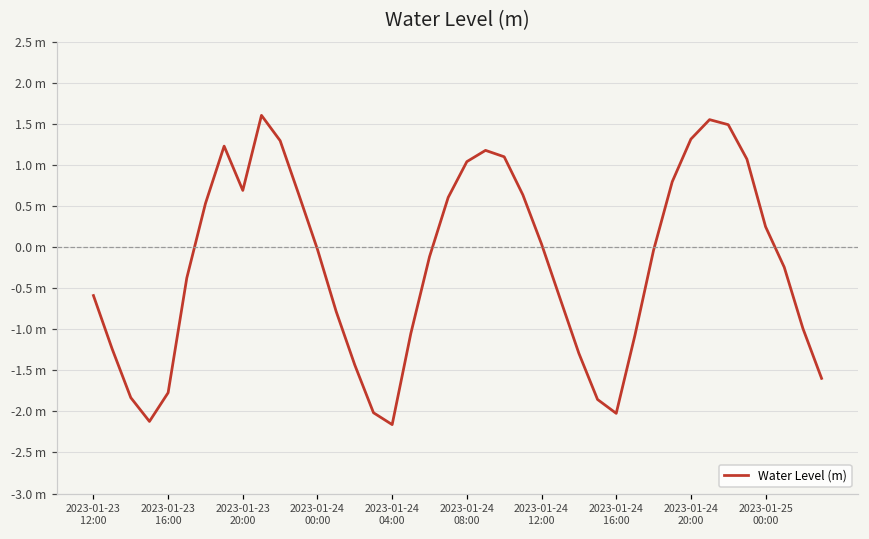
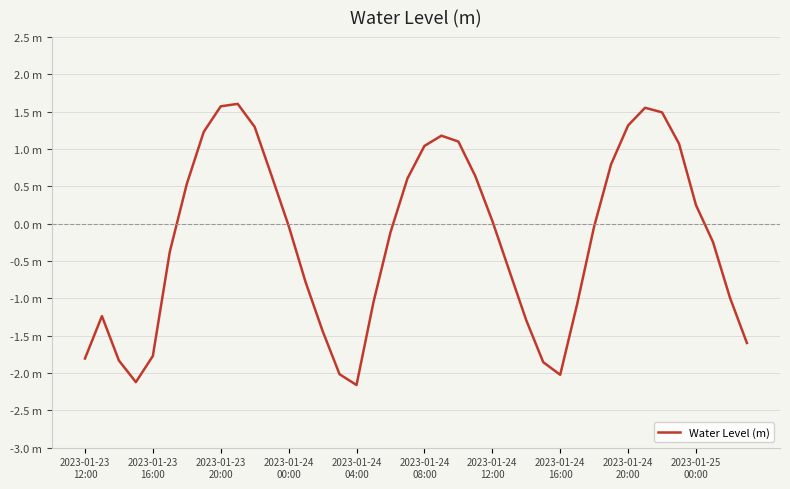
2023-01-23 12:00: -0.6 m -> -1.8 m
2023-01-23 20:00: 0.7 m -> 1.6 m
